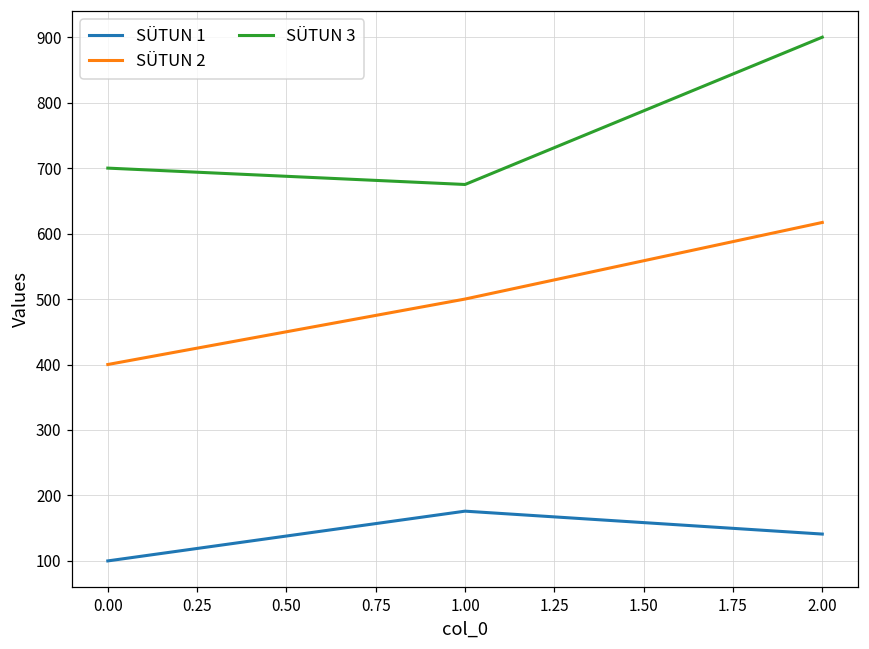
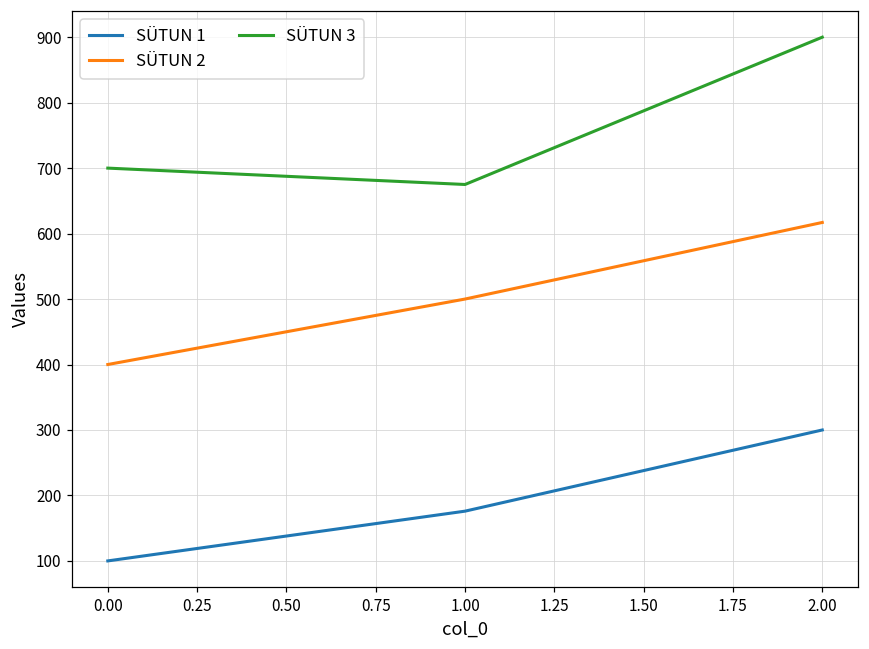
SÜTUN 1, 2.00: 140 -> 300
